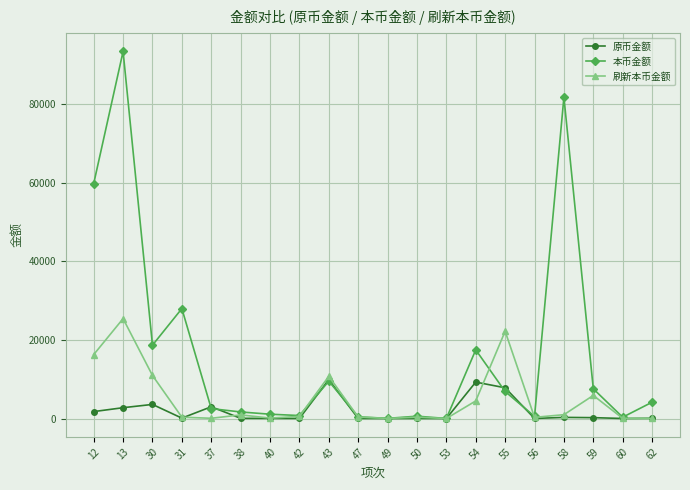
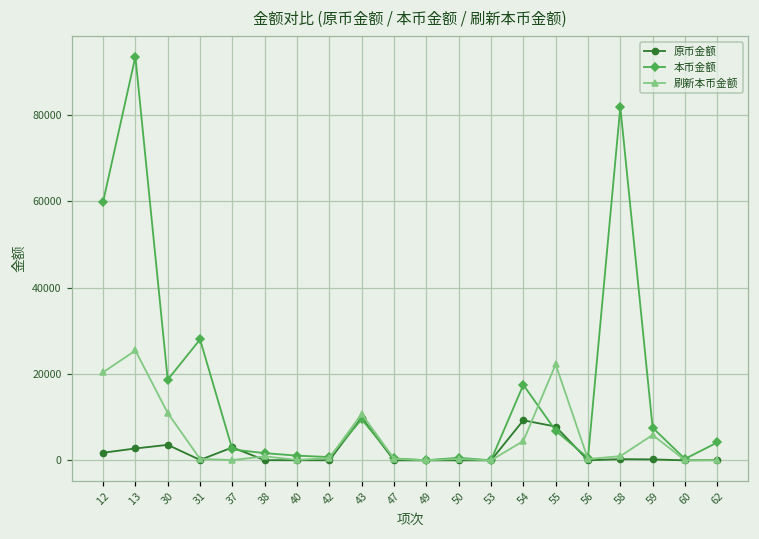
刷新本币金额, 12: 16000 -> 20000
